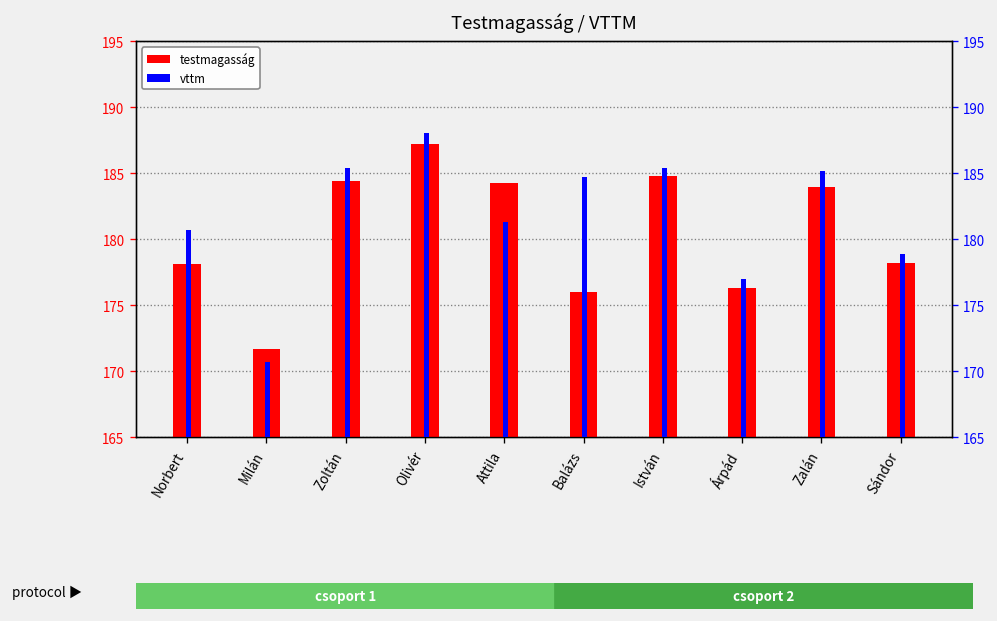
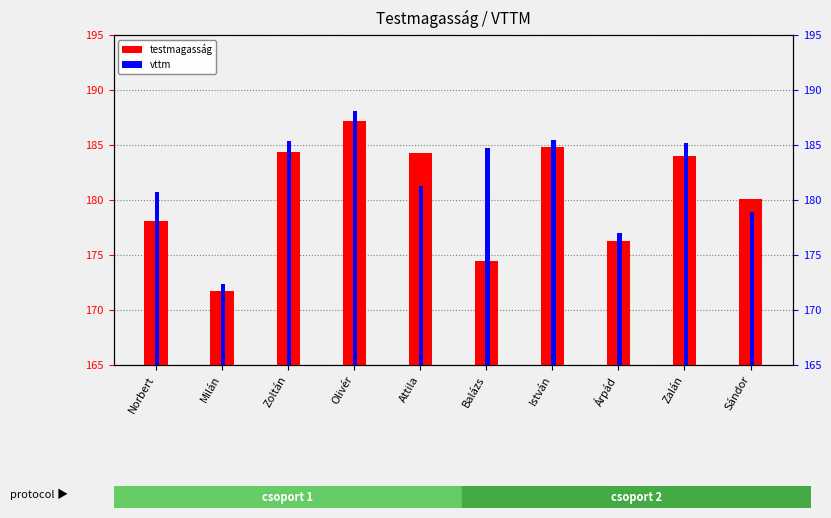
testmagasság, Balázs: 176.0 -> 174.5
testmagasság, Sándor: 178.2 -> 180.1
vttm, Milán: 170.7 -> 172.4
